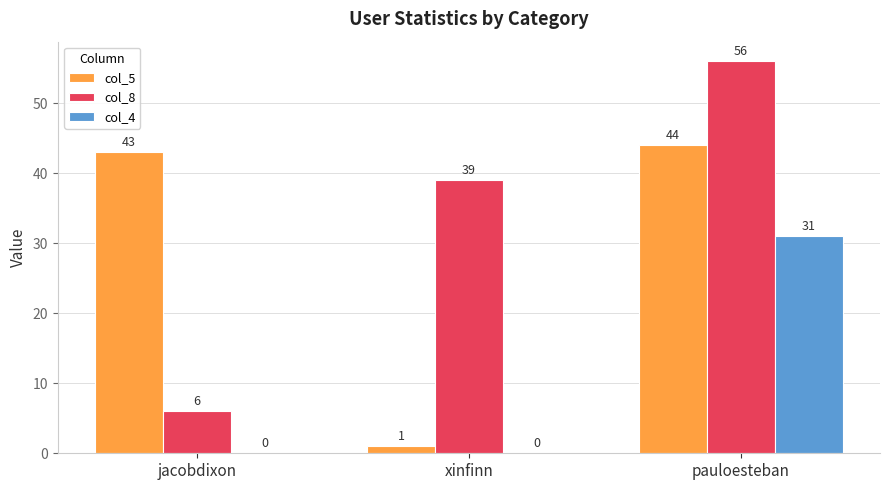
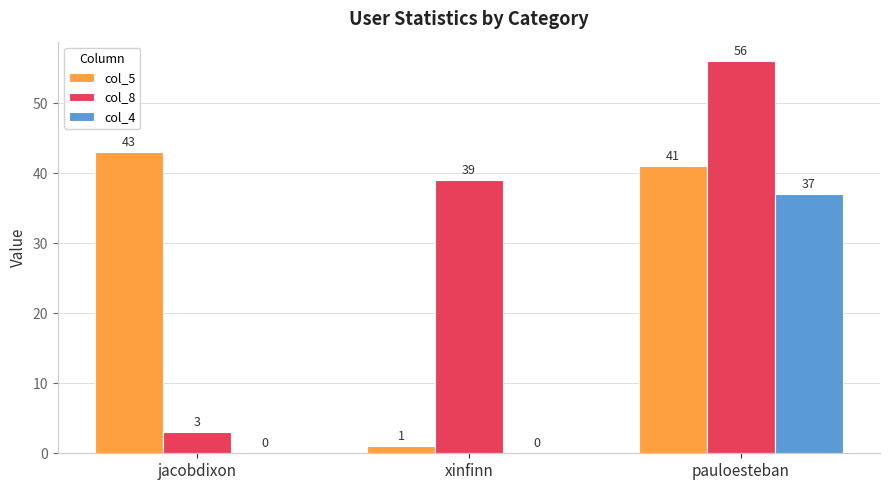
col_8, jacobdixon: 6 -> 3
col_5, pauloesteban: 44 -> 41
col_4, pauloesteban: 31 -> 37
